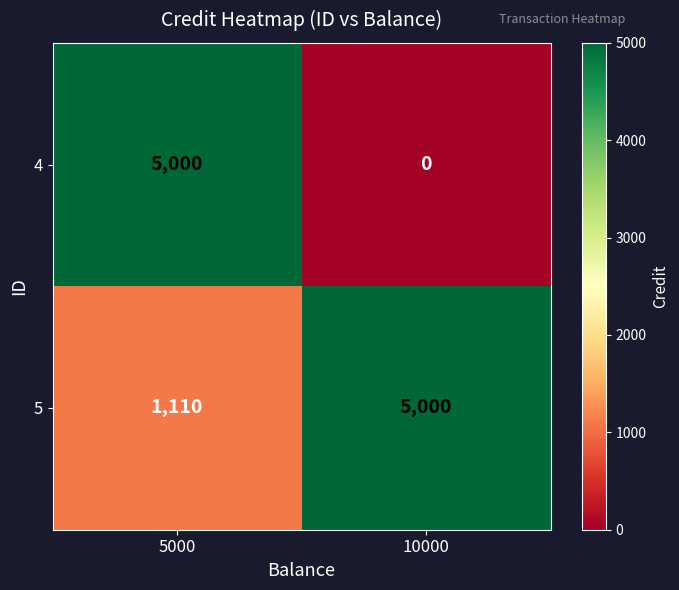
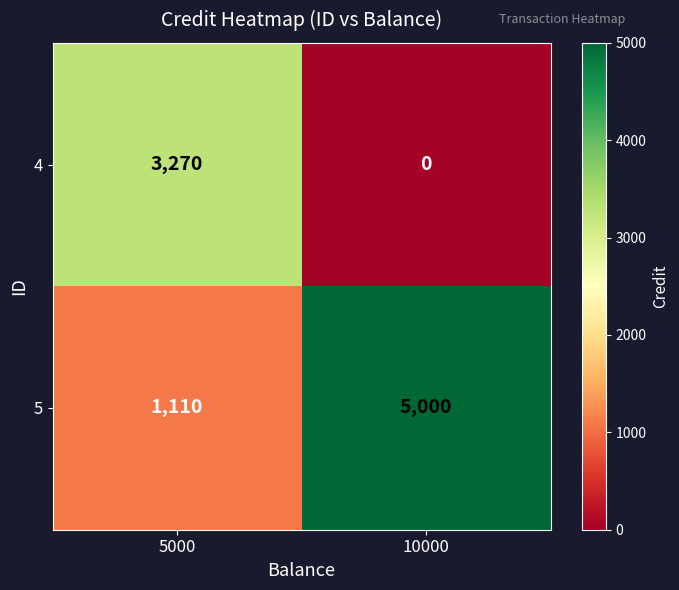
4, 5000: 5,000 -> 3,270
